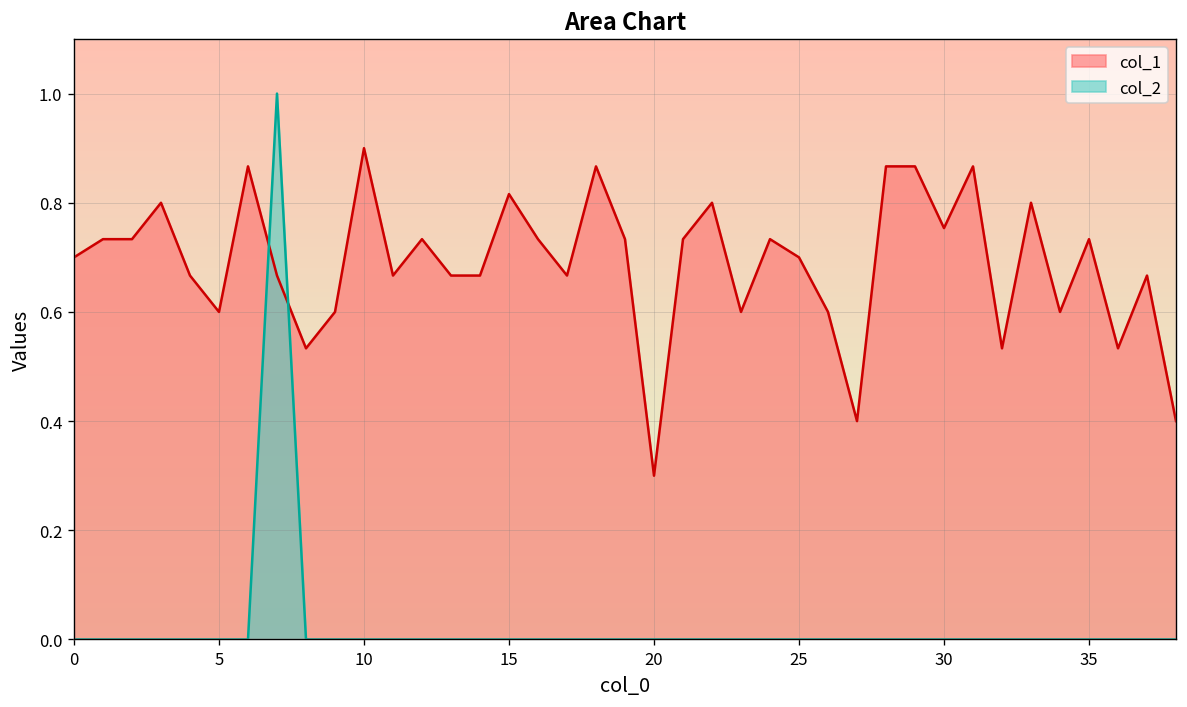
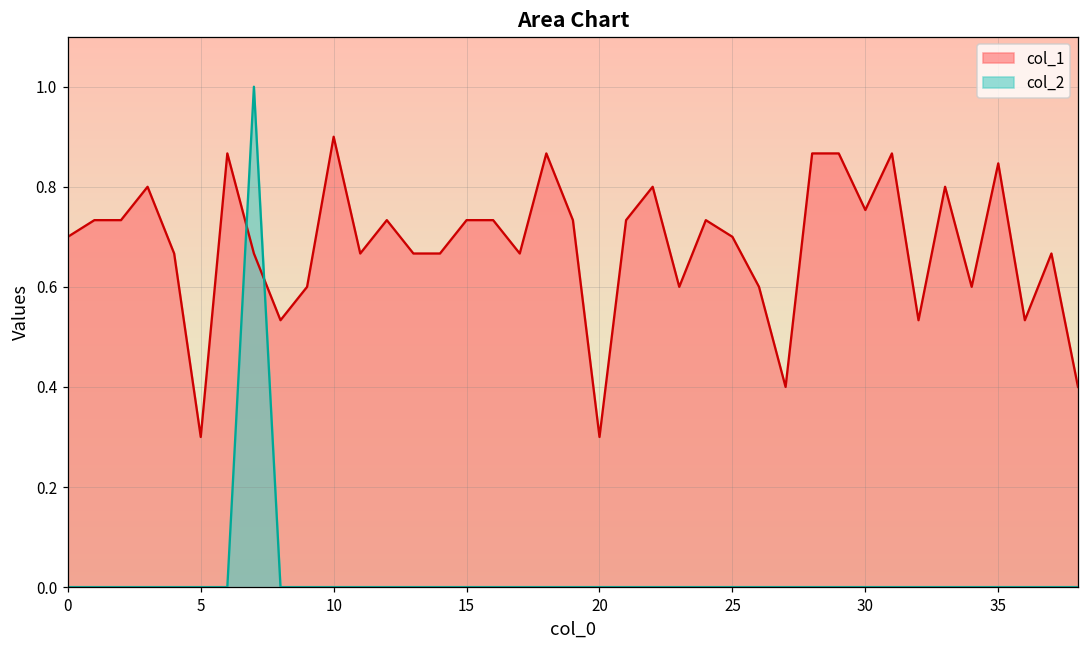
col_1, 5: 0.6 -> 0.3
col_1, 15: 0.82 -> 0.73
col_1, 35: 0.73 -> 0.85
